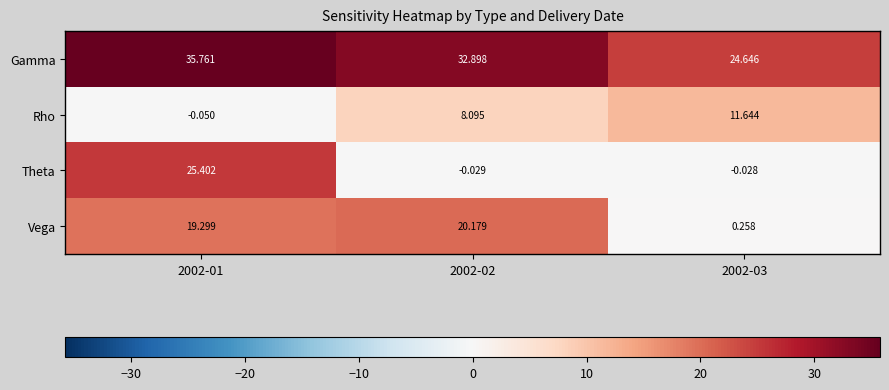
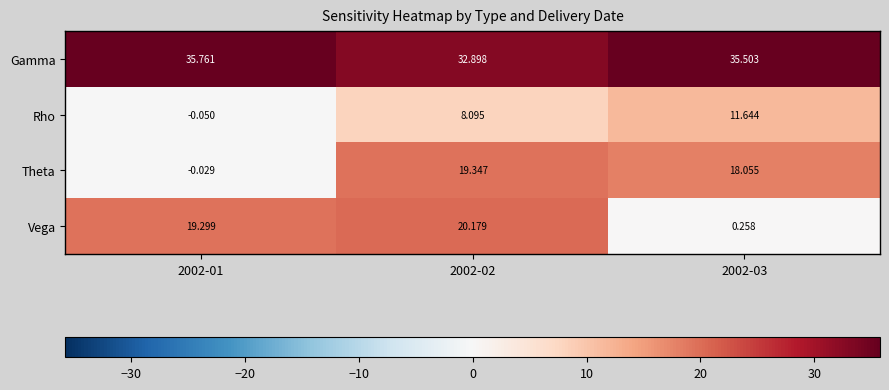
Gamma, 2002-03: 24.646 -> 35.503
Theta, 2002-01: 25.402 -> -0.029
Theta, 2002-02: -0.029 -> 19.347
Theta, 2002-03: -0.028 -> 18.055
